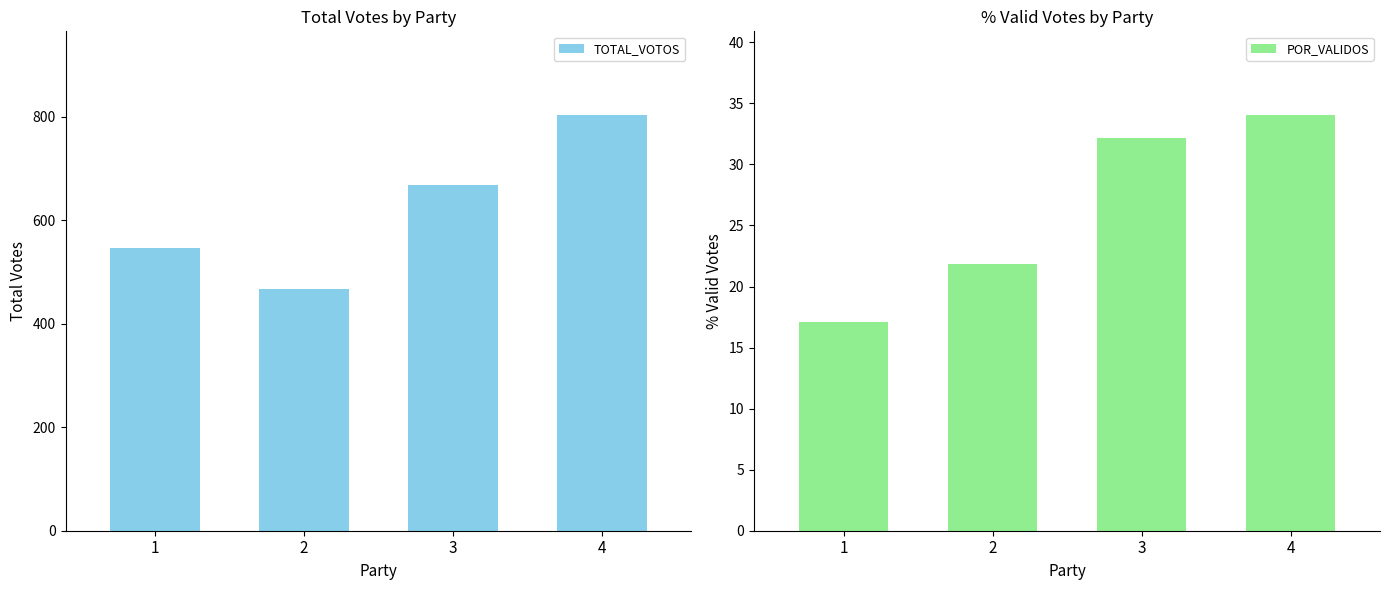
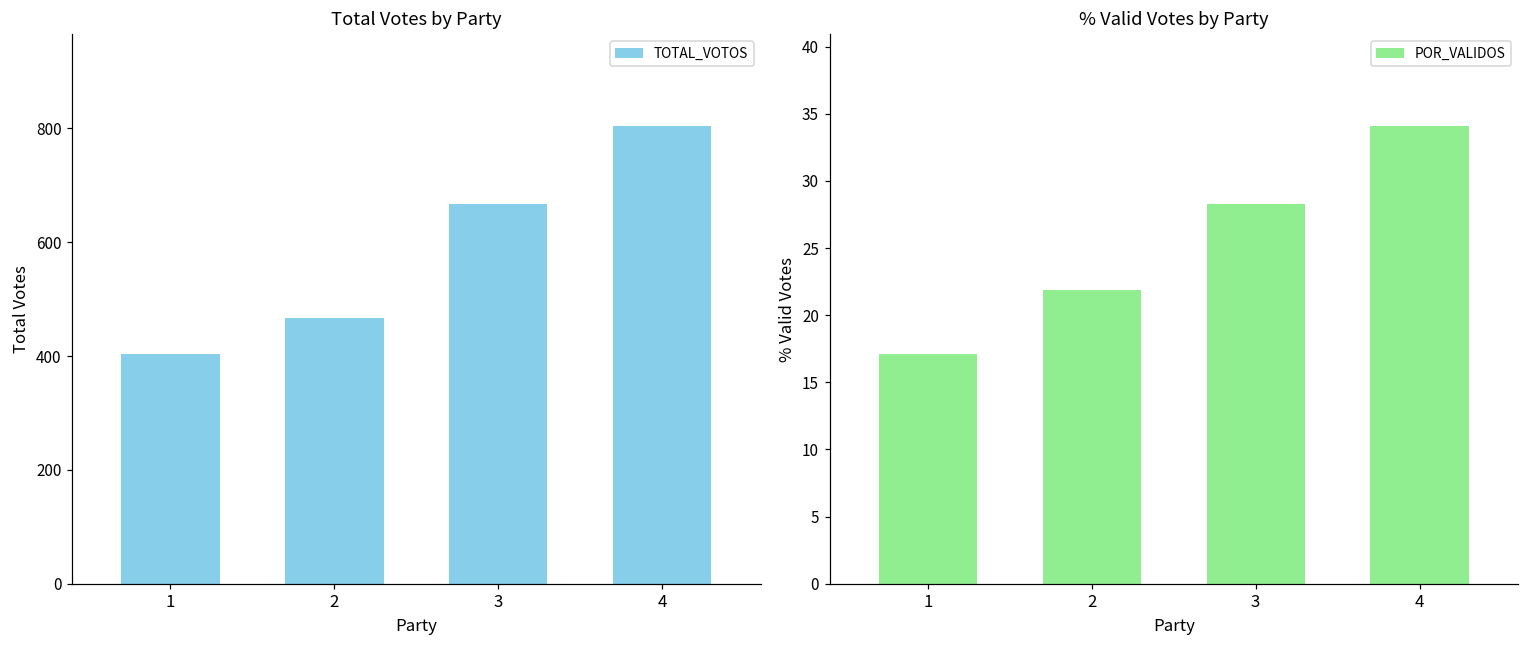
Total Votes by Party, 1: 550 -> 400
% Valid Votes by Party, 3: 32.2 -> 28.3
